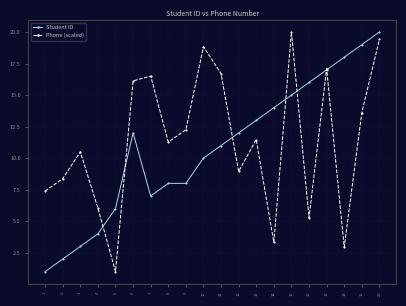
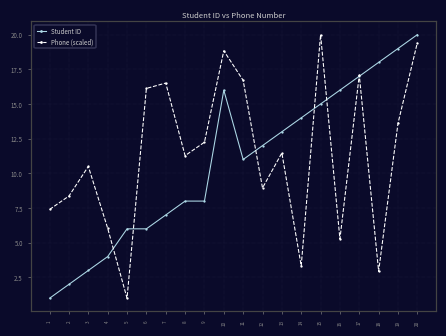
Student ID, 6: 12 -> 6
Student ID, 10: 10 -> 16
